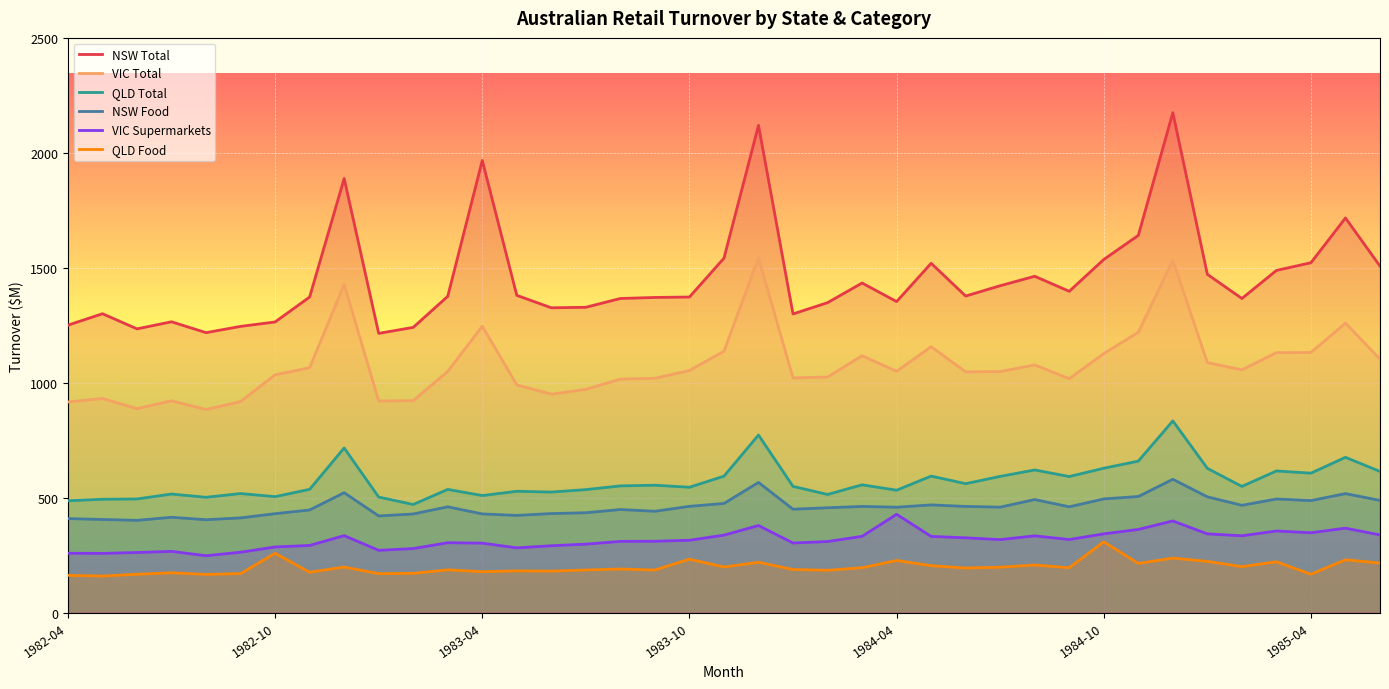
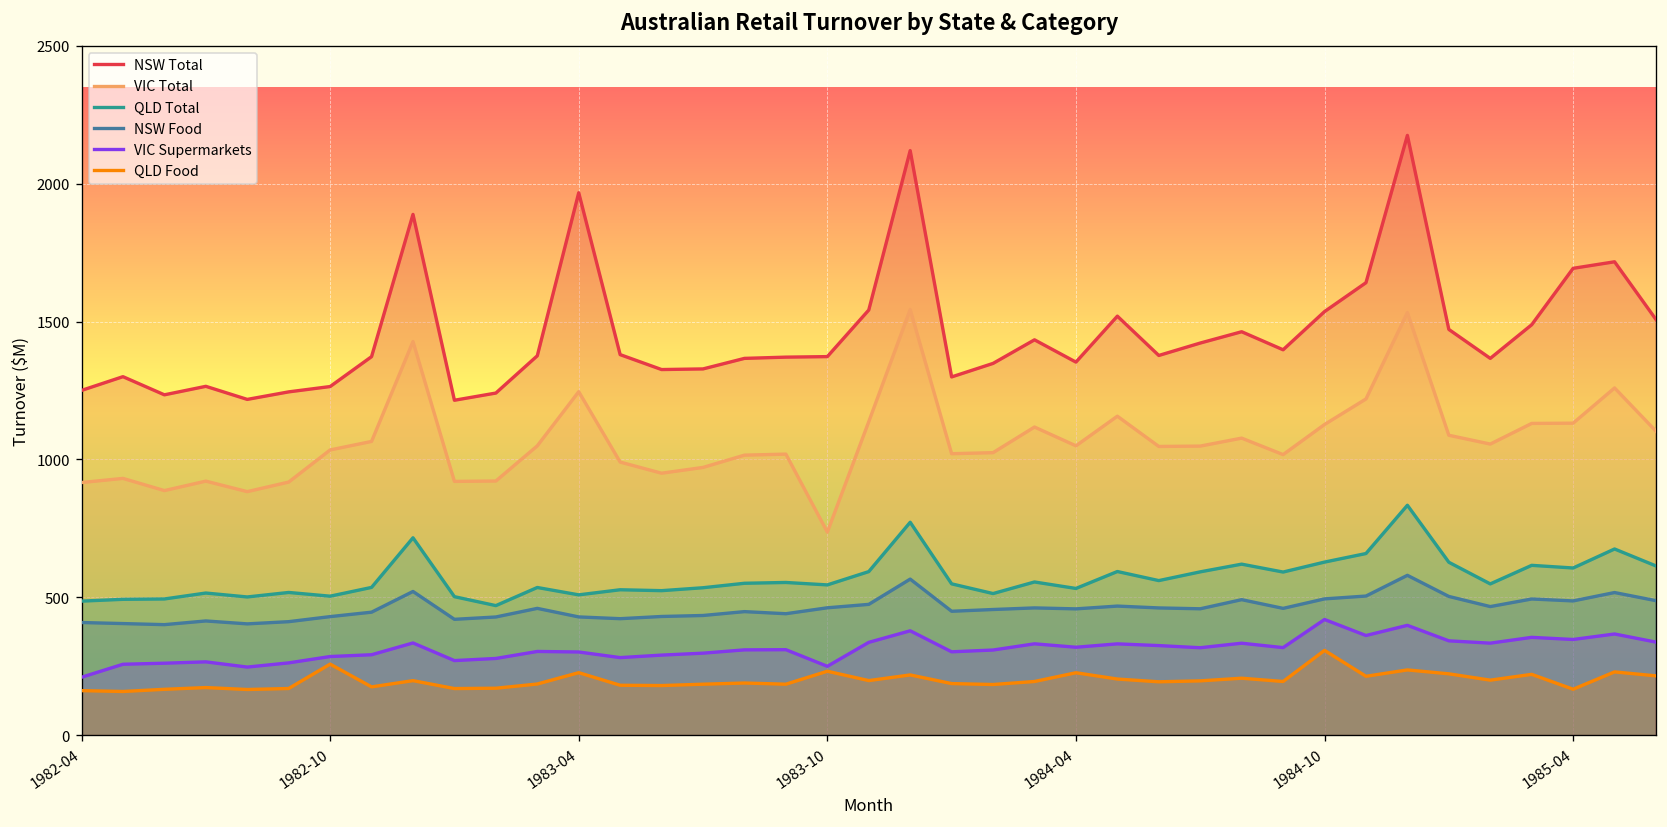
VIC Supermarkets, 1982-04: 260 -> 210
QLD Food, 1983-04: 180 -> 230
VIC Total, 1983-10: 1050 -> 740
VIC Supermarkets, 1983-10: 310 -> 250
VIC Supermarkets, 1984-04: 430 -> 320
VIC Supermarkets, 1984-10: 340 -> 420
NSW Total, 1985-04: 1520 -> 1690
